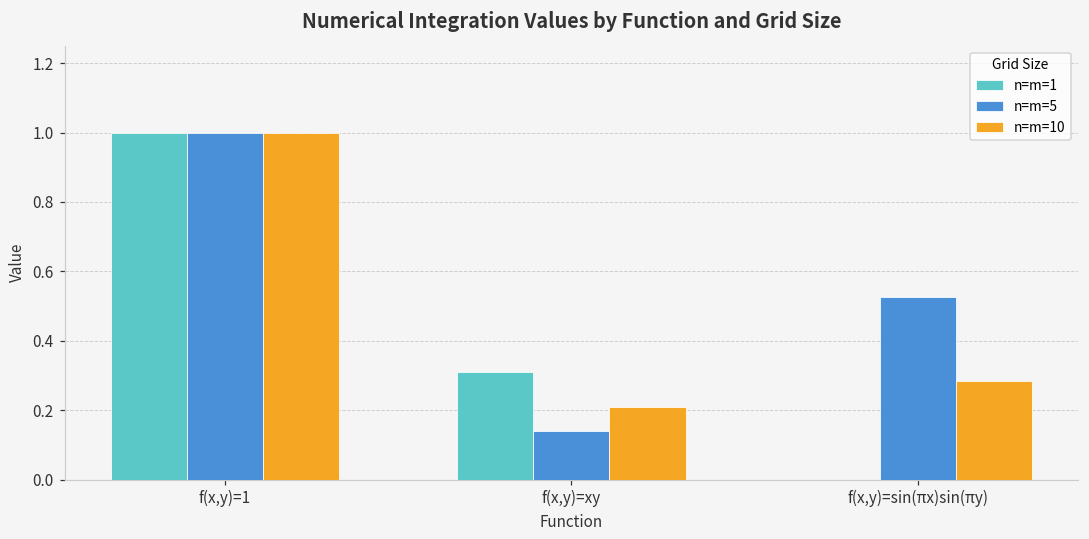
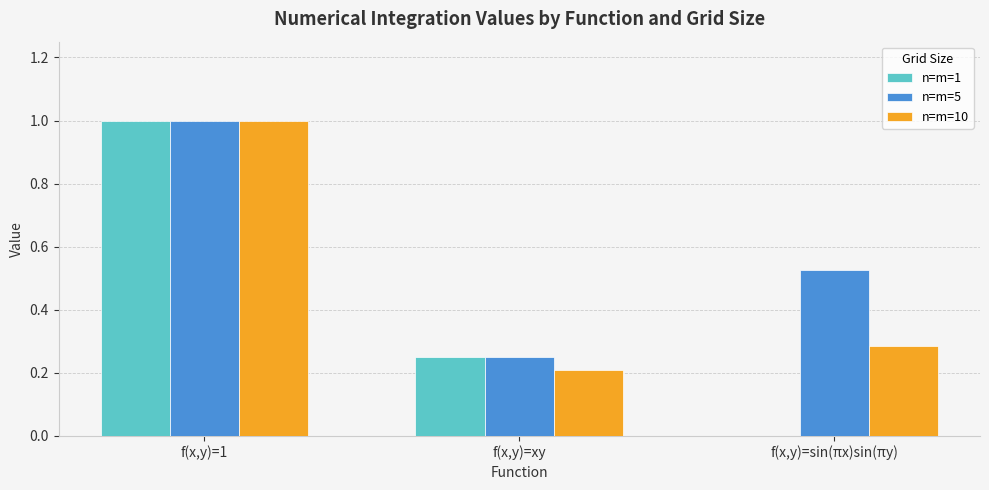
n=m=1, f(x,y)=xy: 0.31 -> 0.25
n=m=5, f(x,y)=xy: 0.14 -> 0.25
